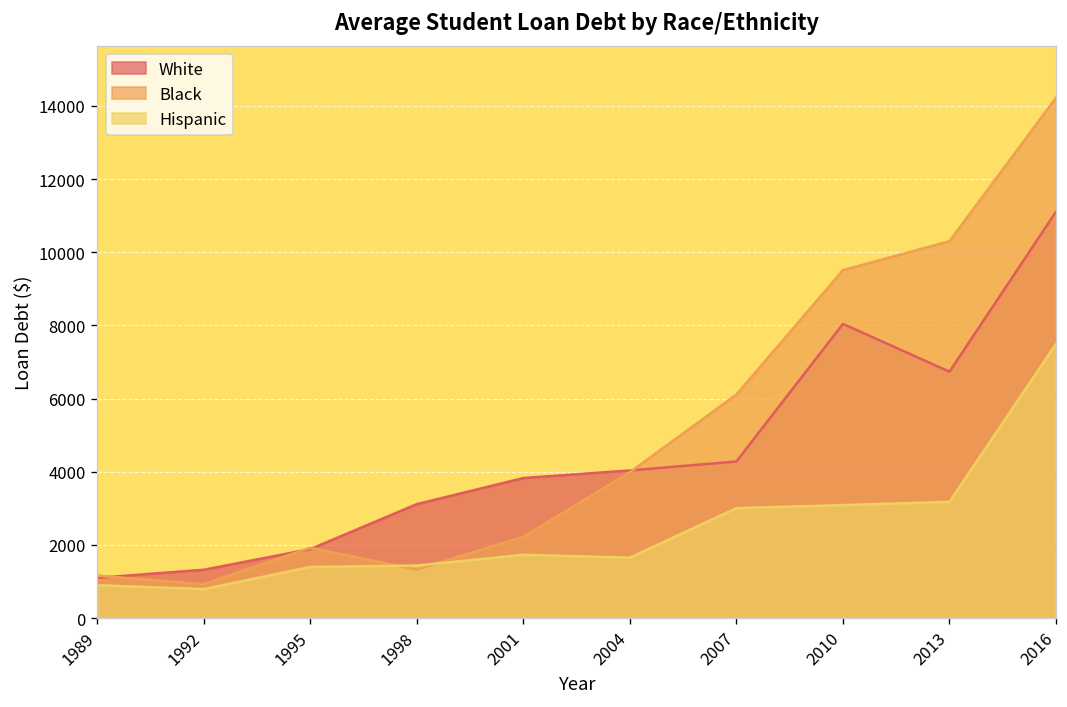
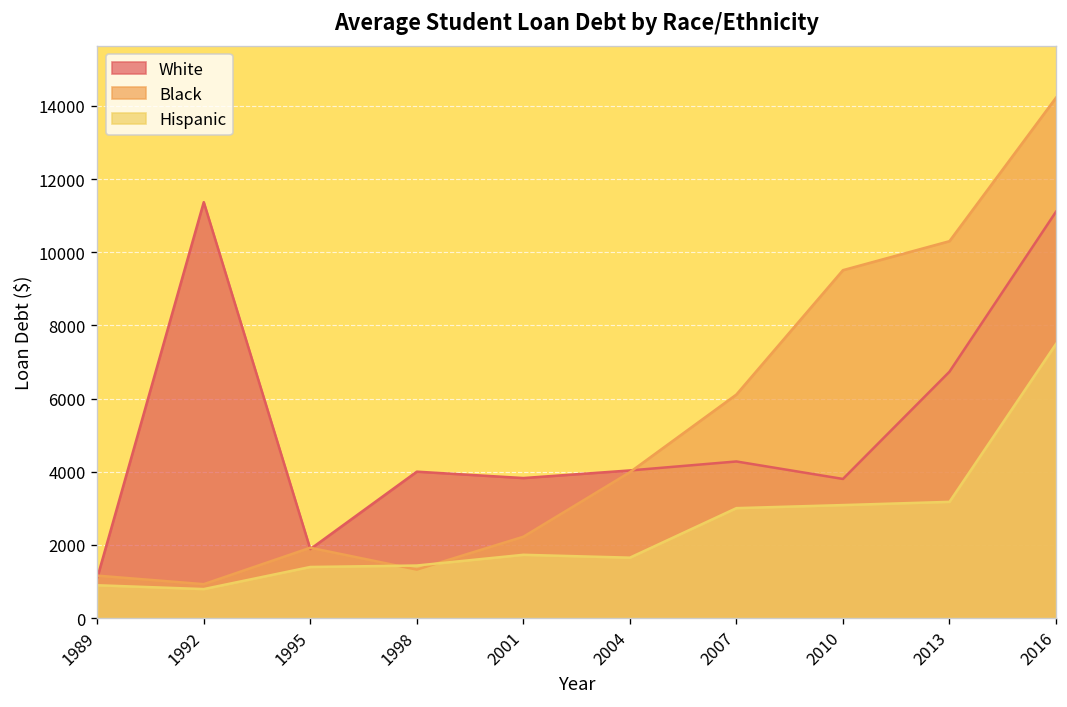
White, 1992: 1300 -> 11400
White, 1998: 3100 -> 4000
White, 2010: 8000 -> 3800
